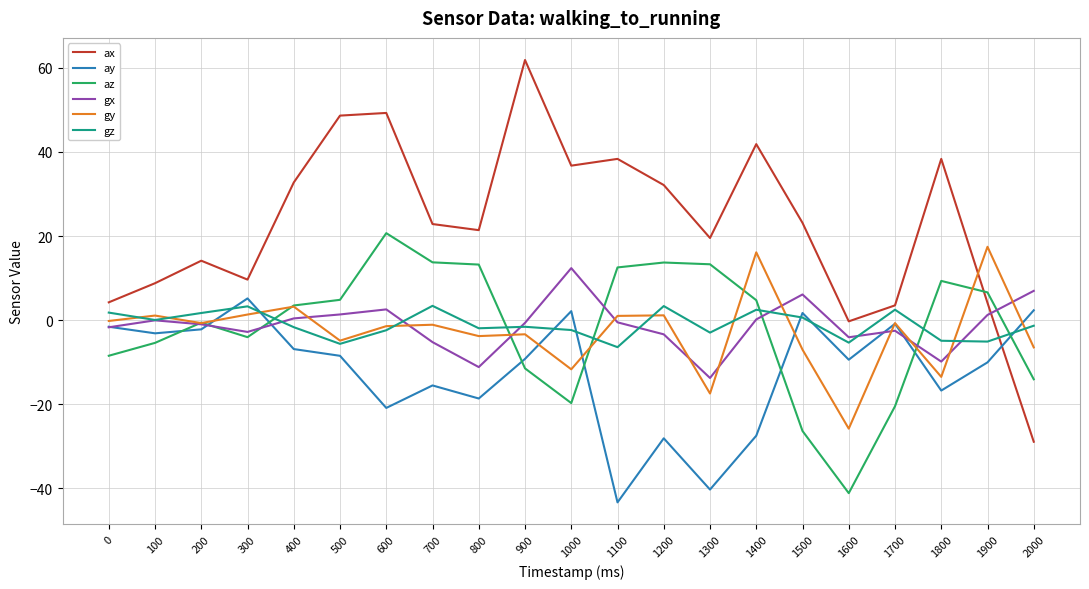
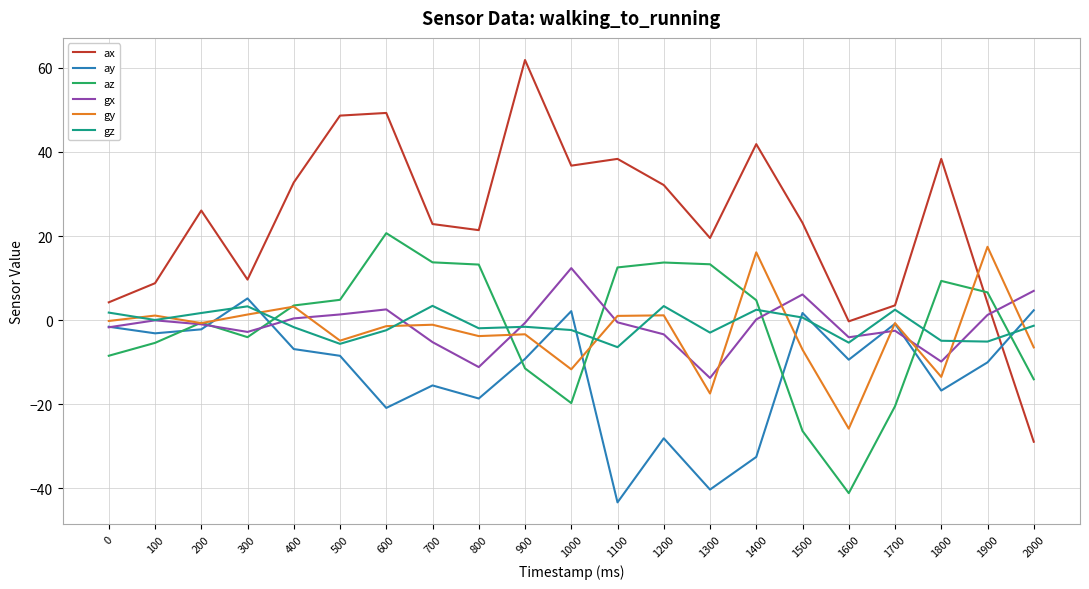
ax, 200: 14 -> 26
ay, 1400: -27 -> -33
